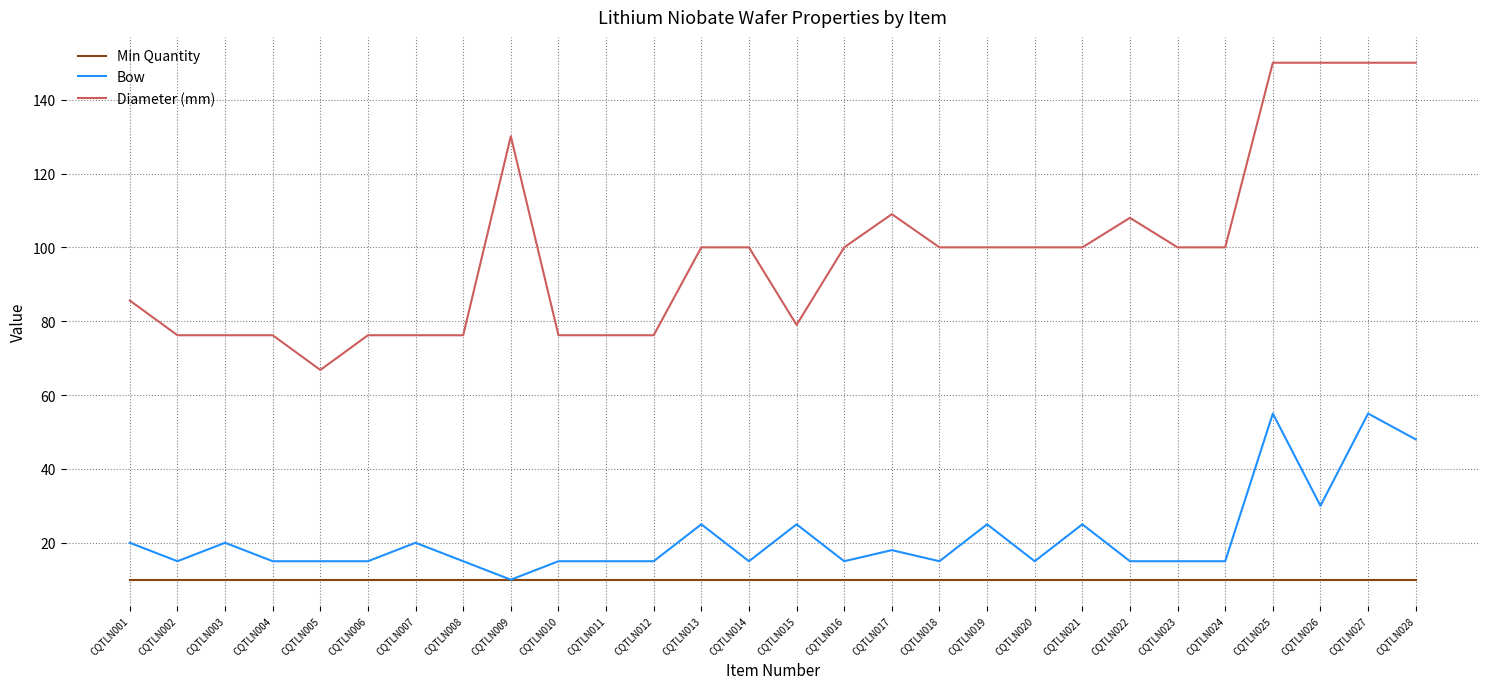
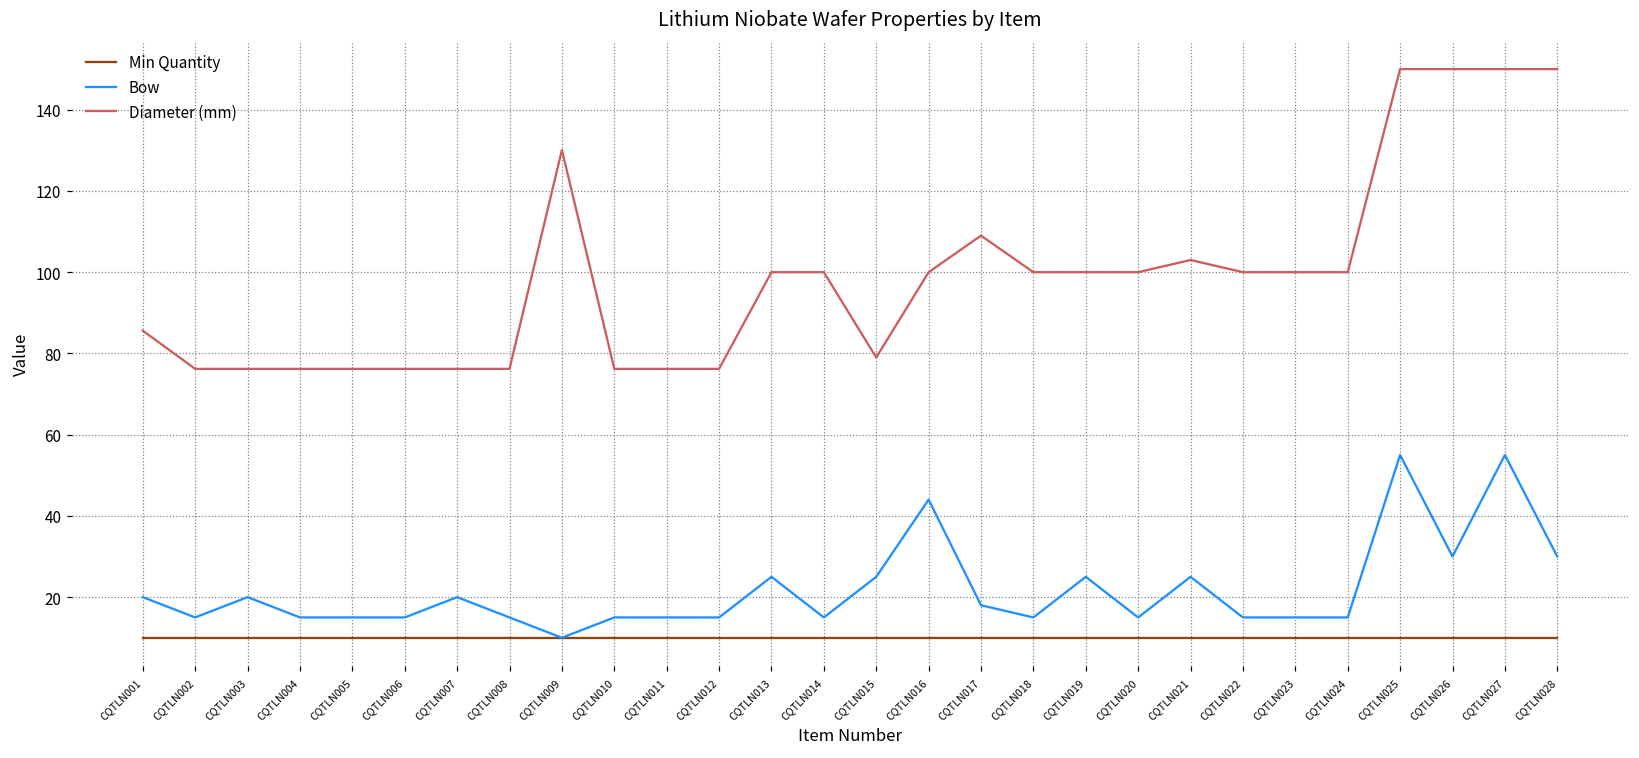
Diameter (mm), CQTLN005: 67 -> 76
Bow, CQTLN016: 15 -> 44
Diameter (mm), CQTLN021: 100 -> 103
Diameter (mm), CQTLN022: 108 -> 100
Bow, CQTLN028: 48 -> 30
